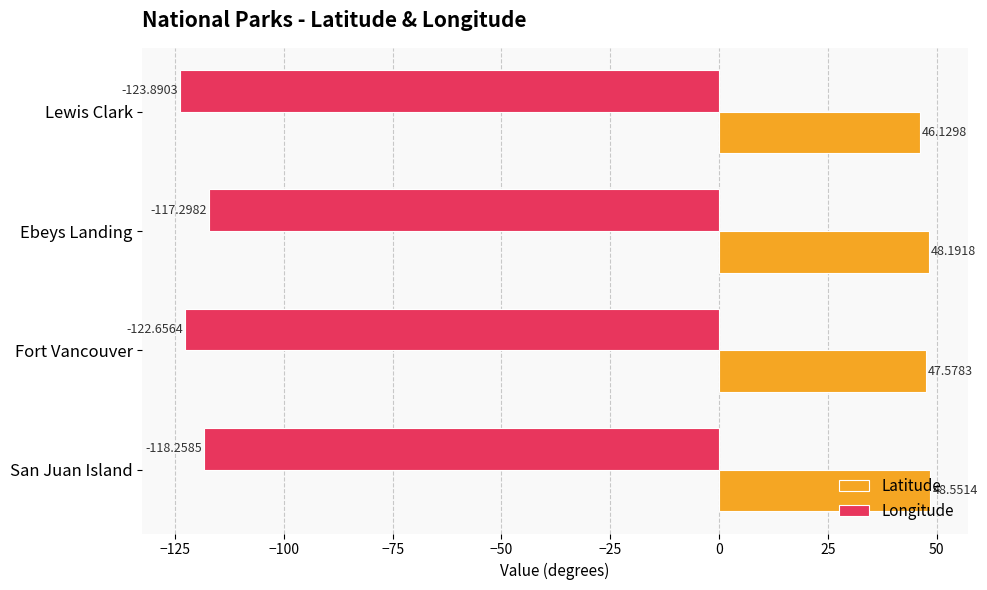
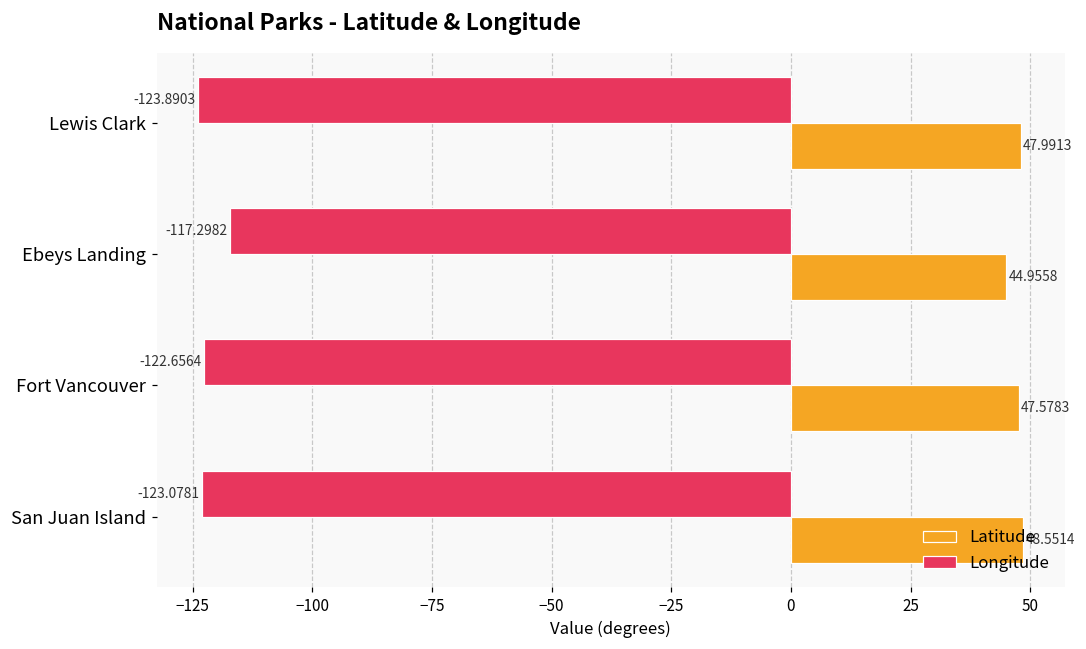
Latitude, Lewis Clark: 46.1298 -> 47.9913
Latitude, Ebeys Landing: 48.1918 -> 44.9558
Longitude, San Juan Island: -118.2585 -> -123.0781
